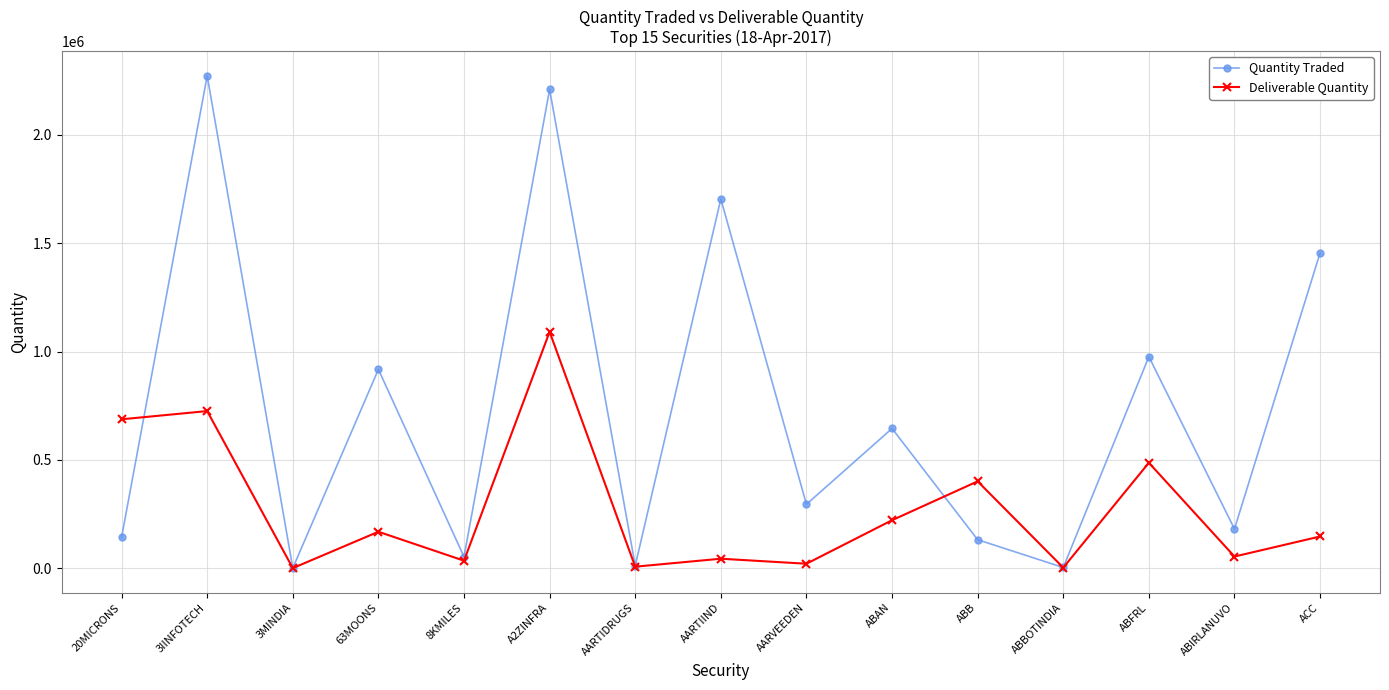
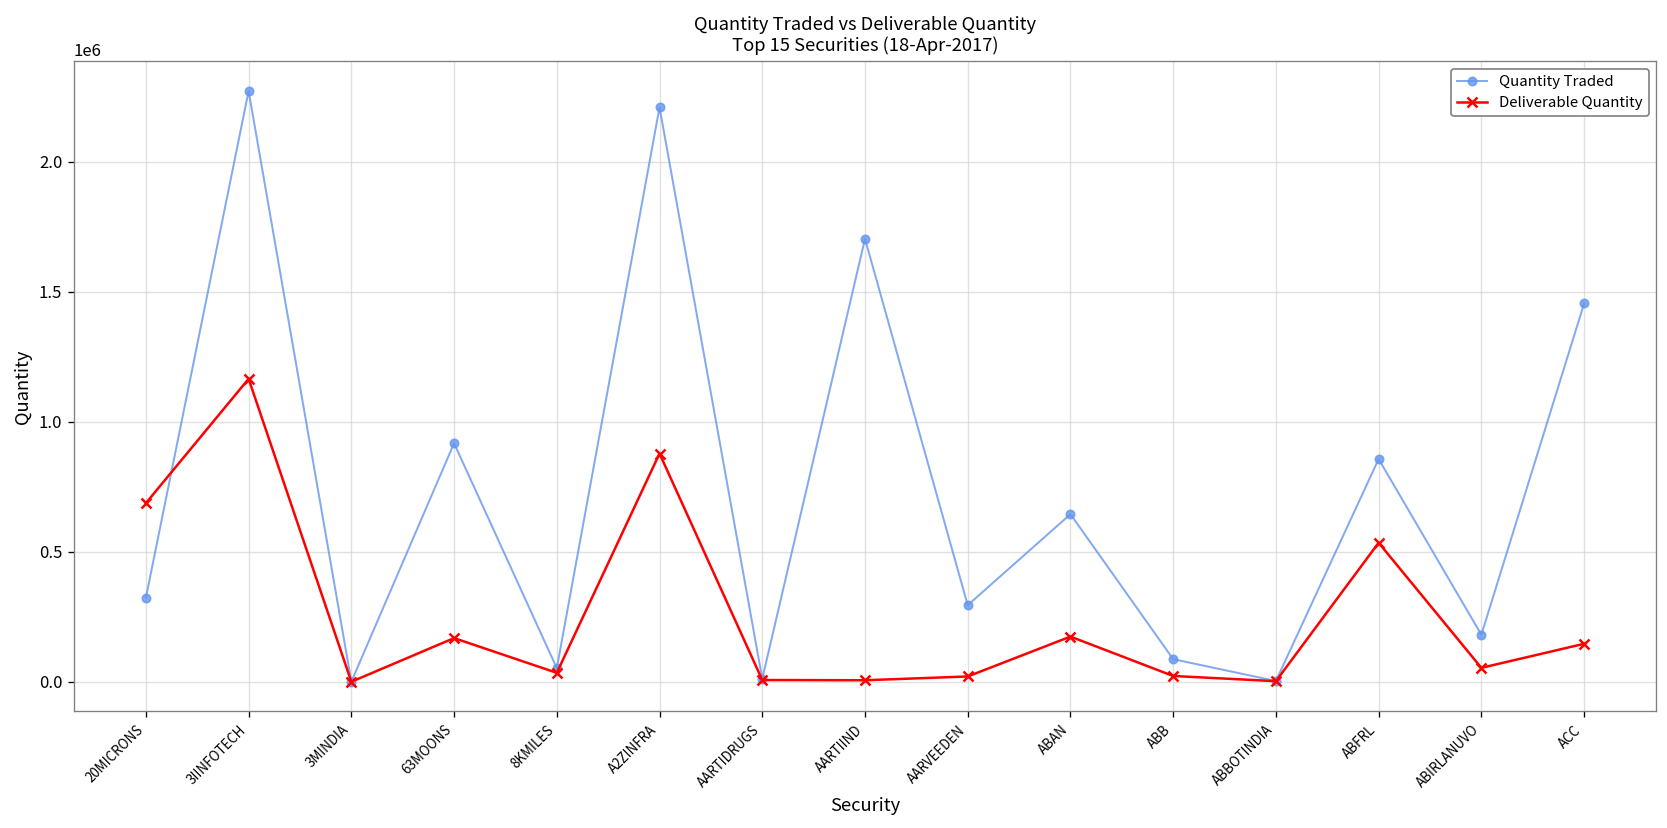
Quantity Traded, 20MICRONS: 140000 -> 320000
Deliverable Quantity, 3IINFOTECH: 730000 -> 1170000
Deliverable Quantity, A2ZINFRA: 1090000 -> 880000
Deliverable Quantity, AARTIIND: 40000 -> 10000
Deliverable Quantity, ABAN: 220000 -> 170000
Quantity Traded, ABB: 130000 -> 90000
Deliverable Quantity, ABB: 400000 -> 20000
Quantity Traded, ABFRL: 980000 -> 860000
Deliverable Quantity, ABFRL: 490000 -> 530000
